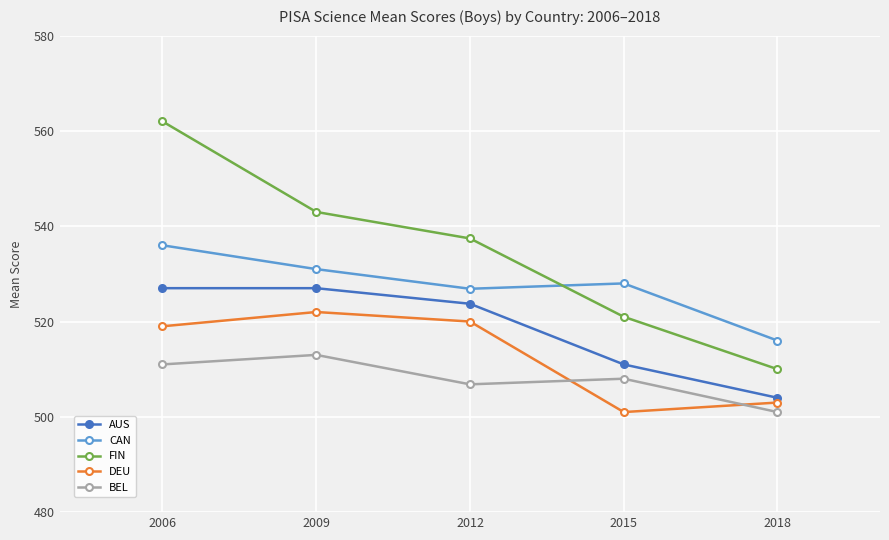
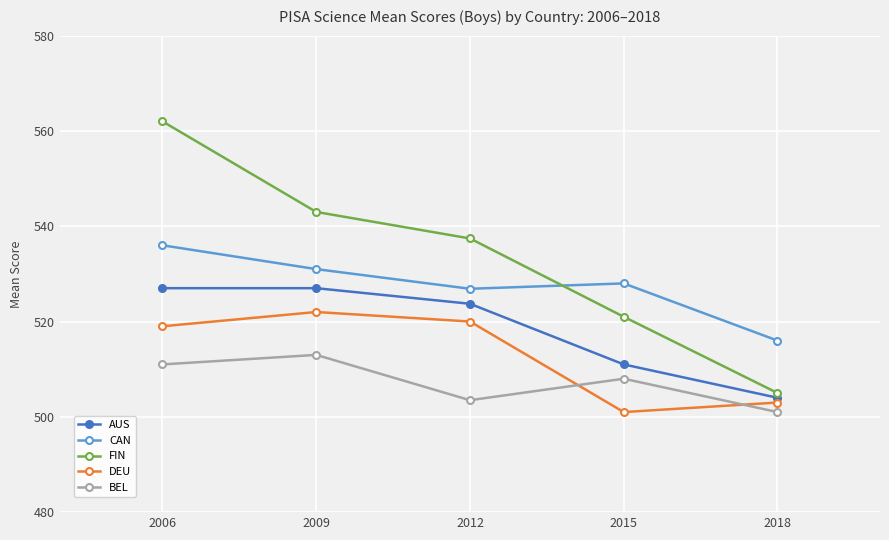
BEL, 2012: 507 -> 503
FIN, 2018: 510 -> 505
